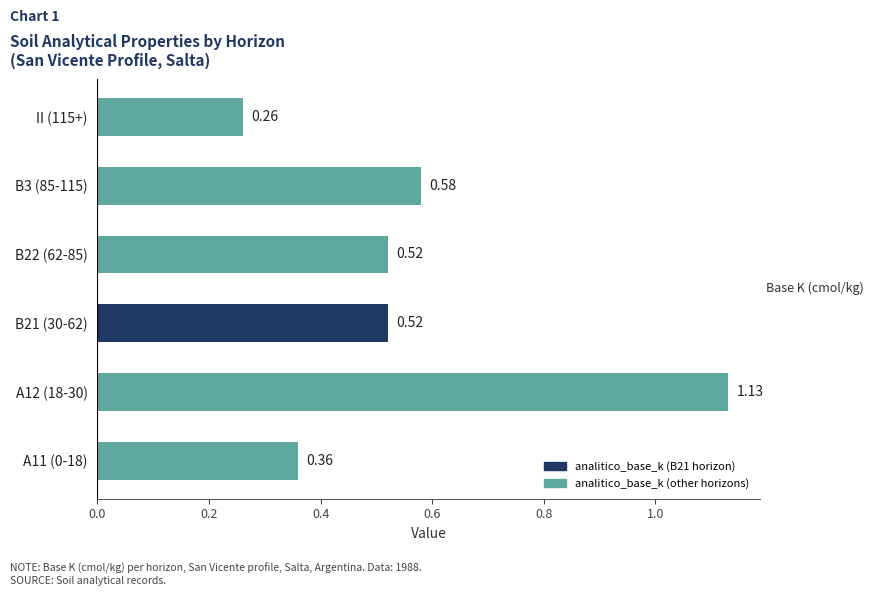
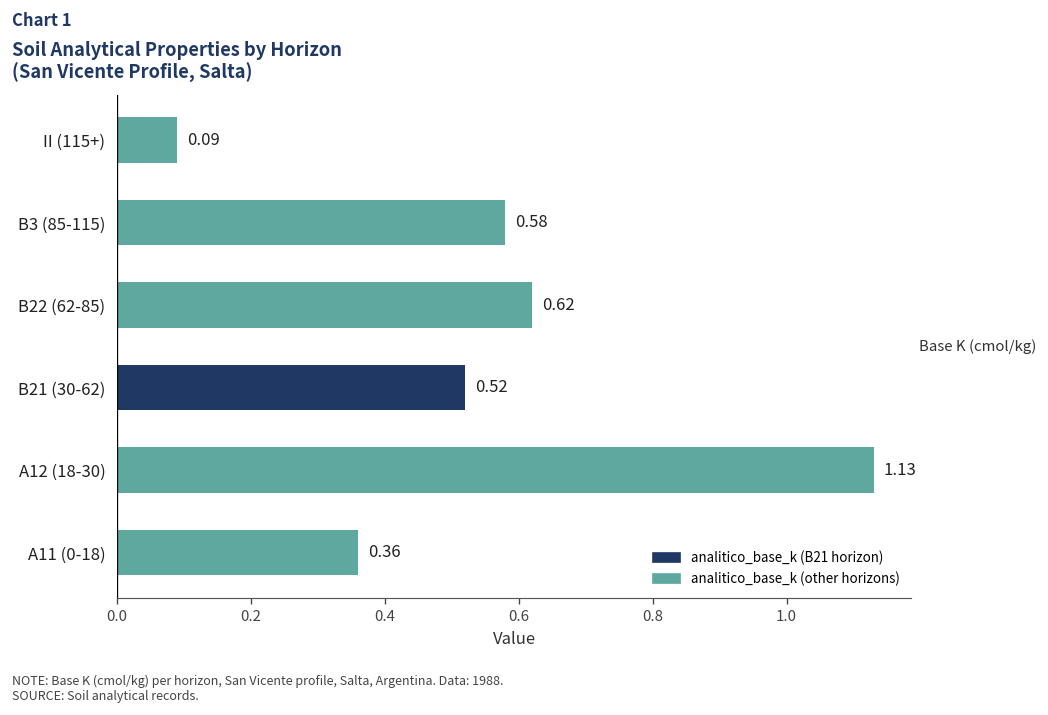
II (115+): 0.26 -> 0.09
B22 (62-85): 0.52 -> 0.62
